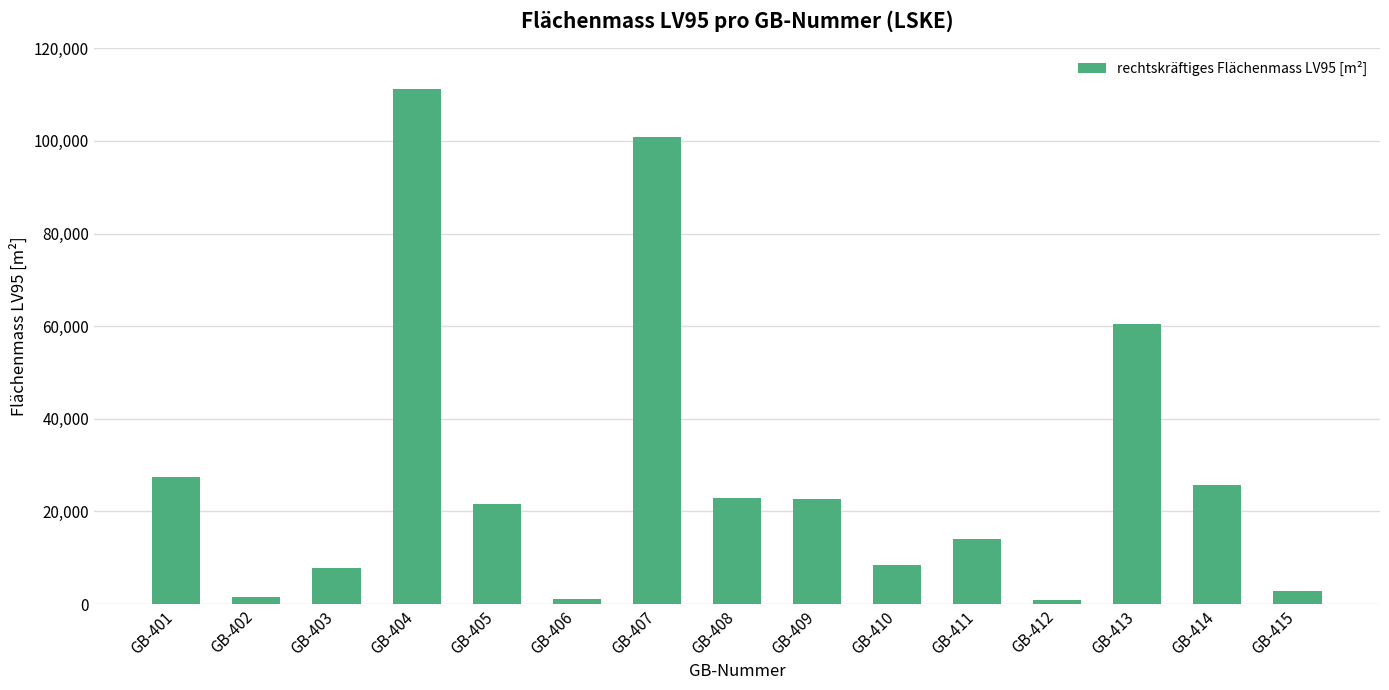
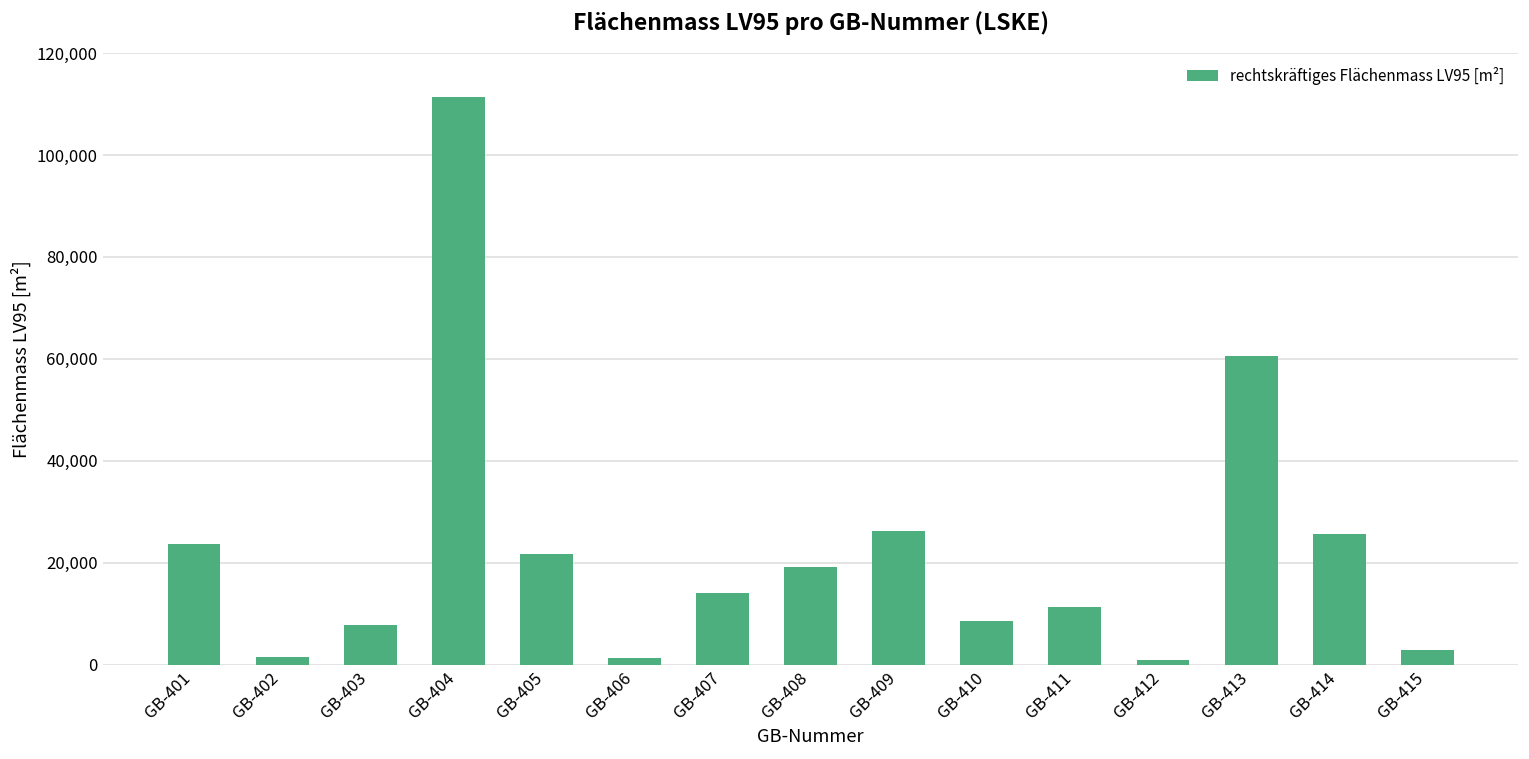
GB-401: 27,000 -> 24,000
GB-407: 101,000 -> 14,000
GB-408: 23,000 -> 19,000
GB-409: 23,000 -> 26,000
GB-411: 14,000 -> 11,000
